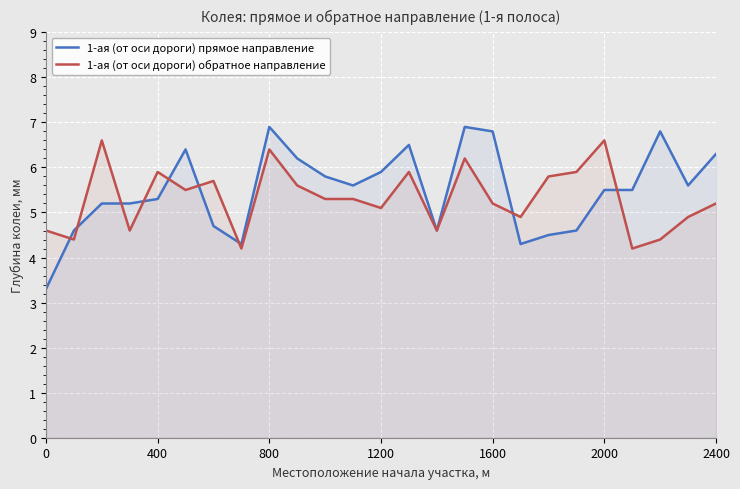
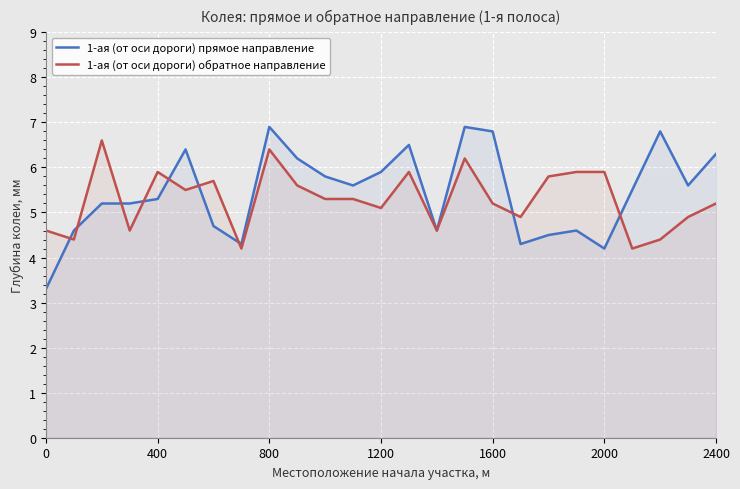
1-ая (от оси дороги) прямое направление, 2000: 5.5 -> 4.2
1-ая (от оси дороги) обратное направление, 2000: 6.6 -> 5.9
